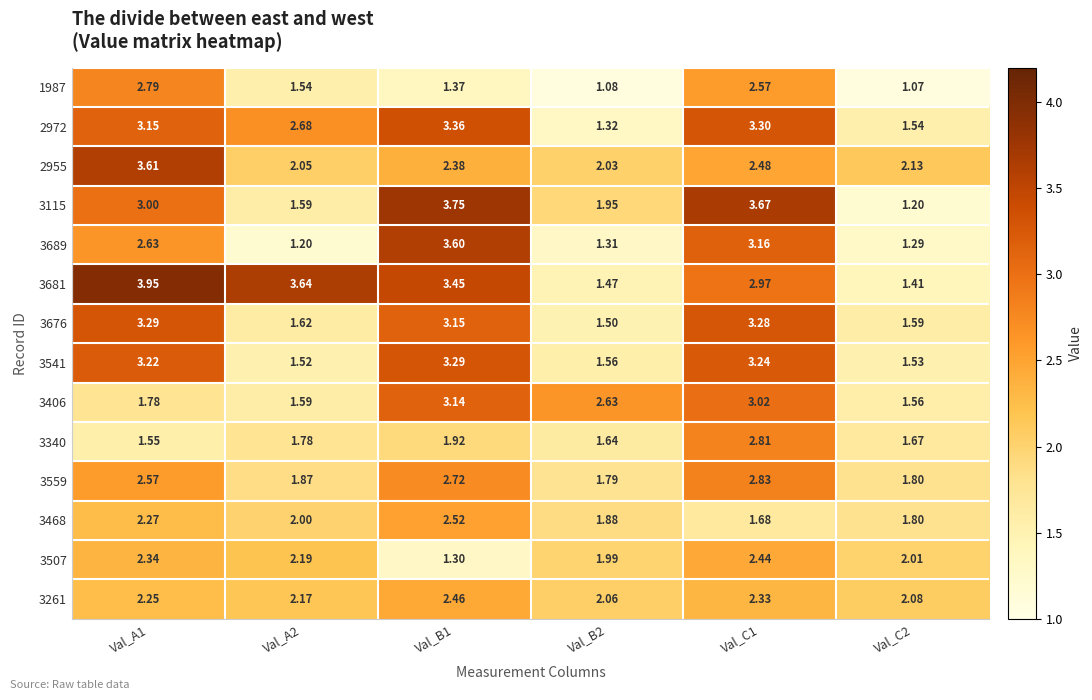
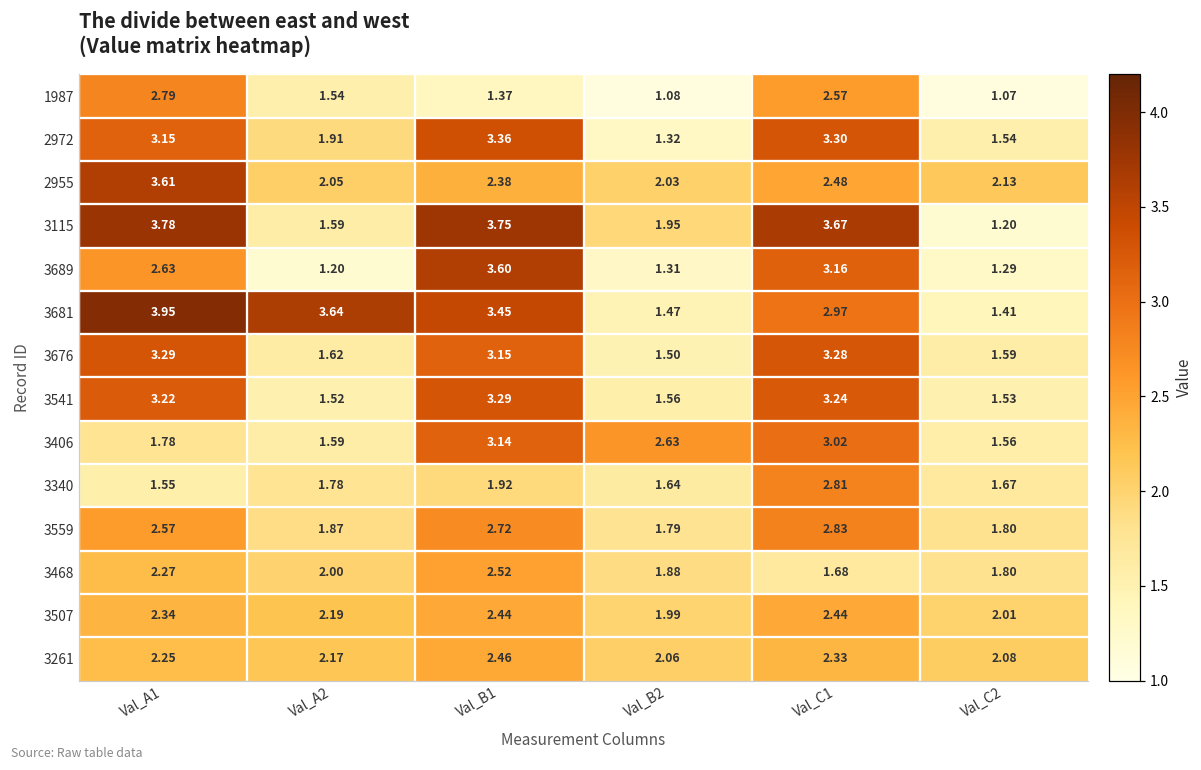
2972, Val_A2: 2.68 -> 1.91
3115, Val_A1: 3.00 -> 3.78
3507, Val_B1: 1.30 -> 2.44
